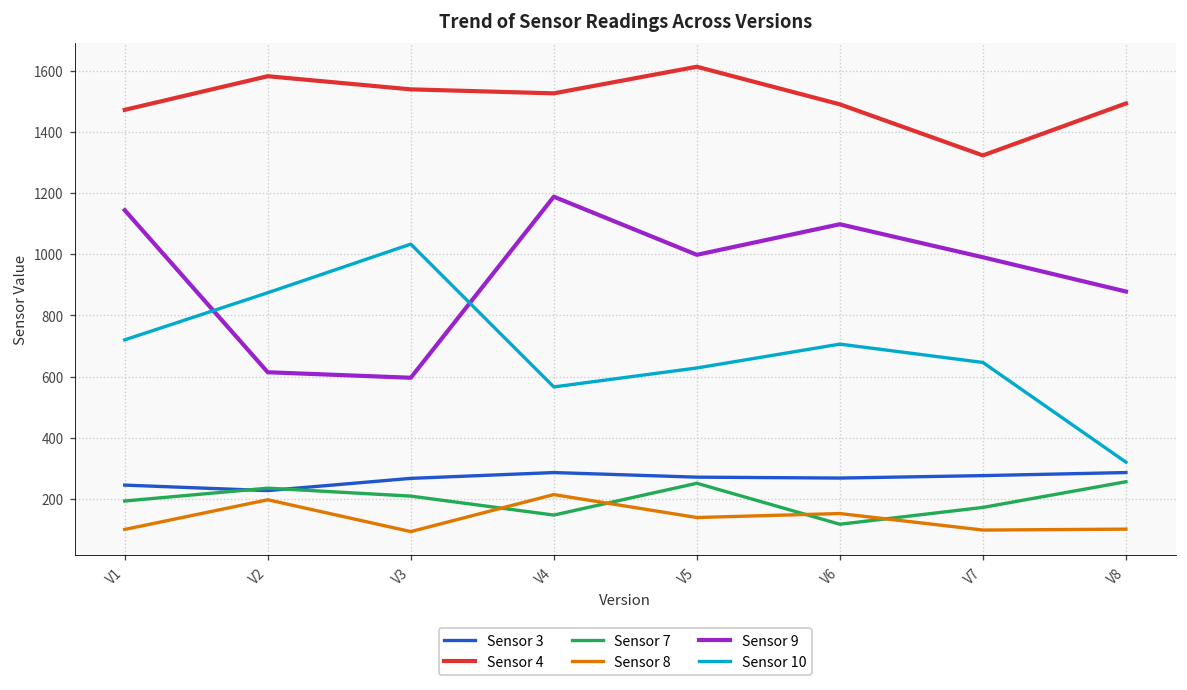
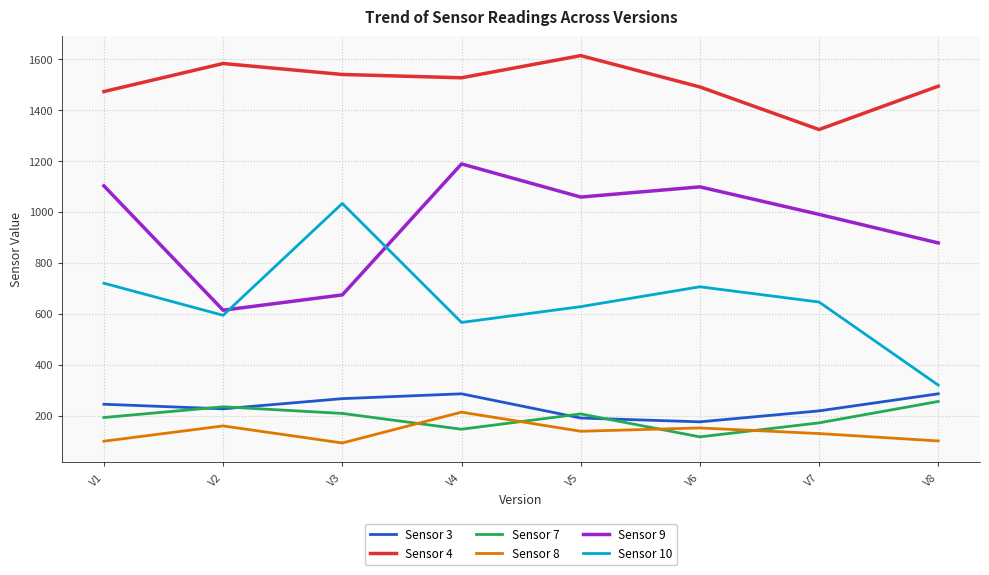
Sensor 9, V1: 1140 -> 1100
Sensor 8, V2: 200 -> 160
Sensor 10, V2: 870 -> 590
Sensor 9, V3: 600 -> 670
Sensor 3, V5: 270 -> 190
Sensor 7, V5: 250 -> 210
Sensor 9, V5: 1000 -> 1060
Sensor 3, V6: 270 -> 180
Sensor 3, V7: 280 -> 220
Sensor 8, V7: 100 -> 130
